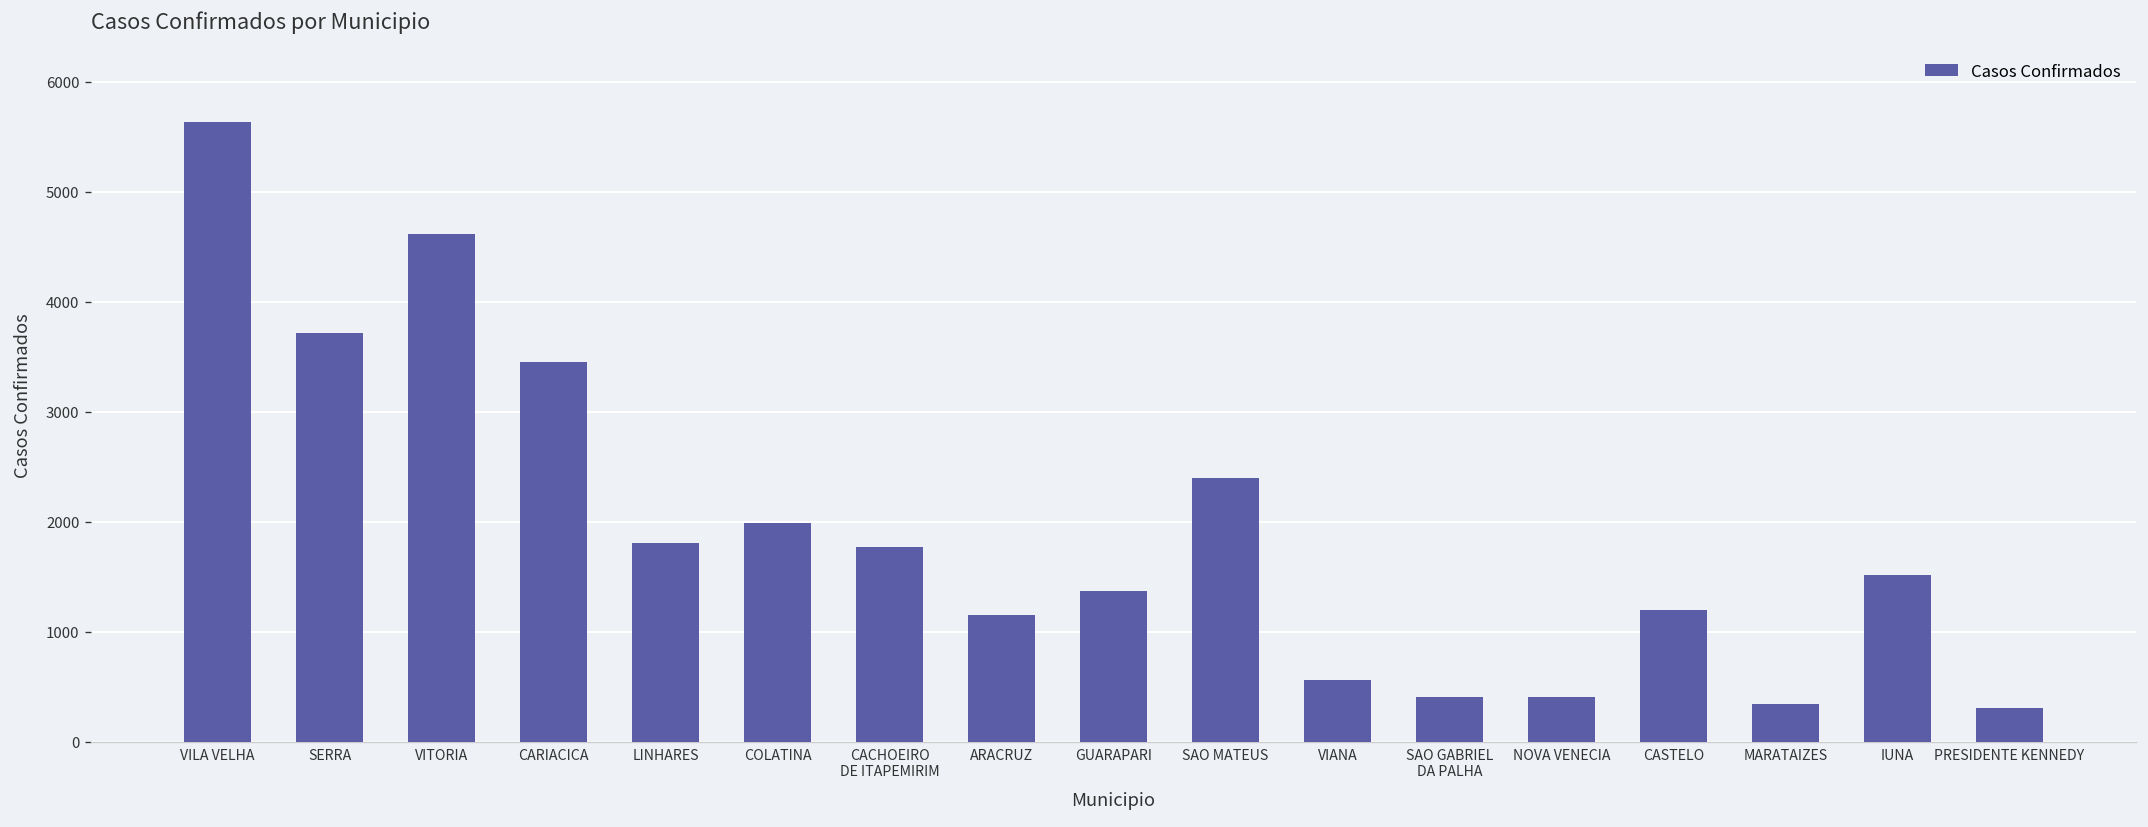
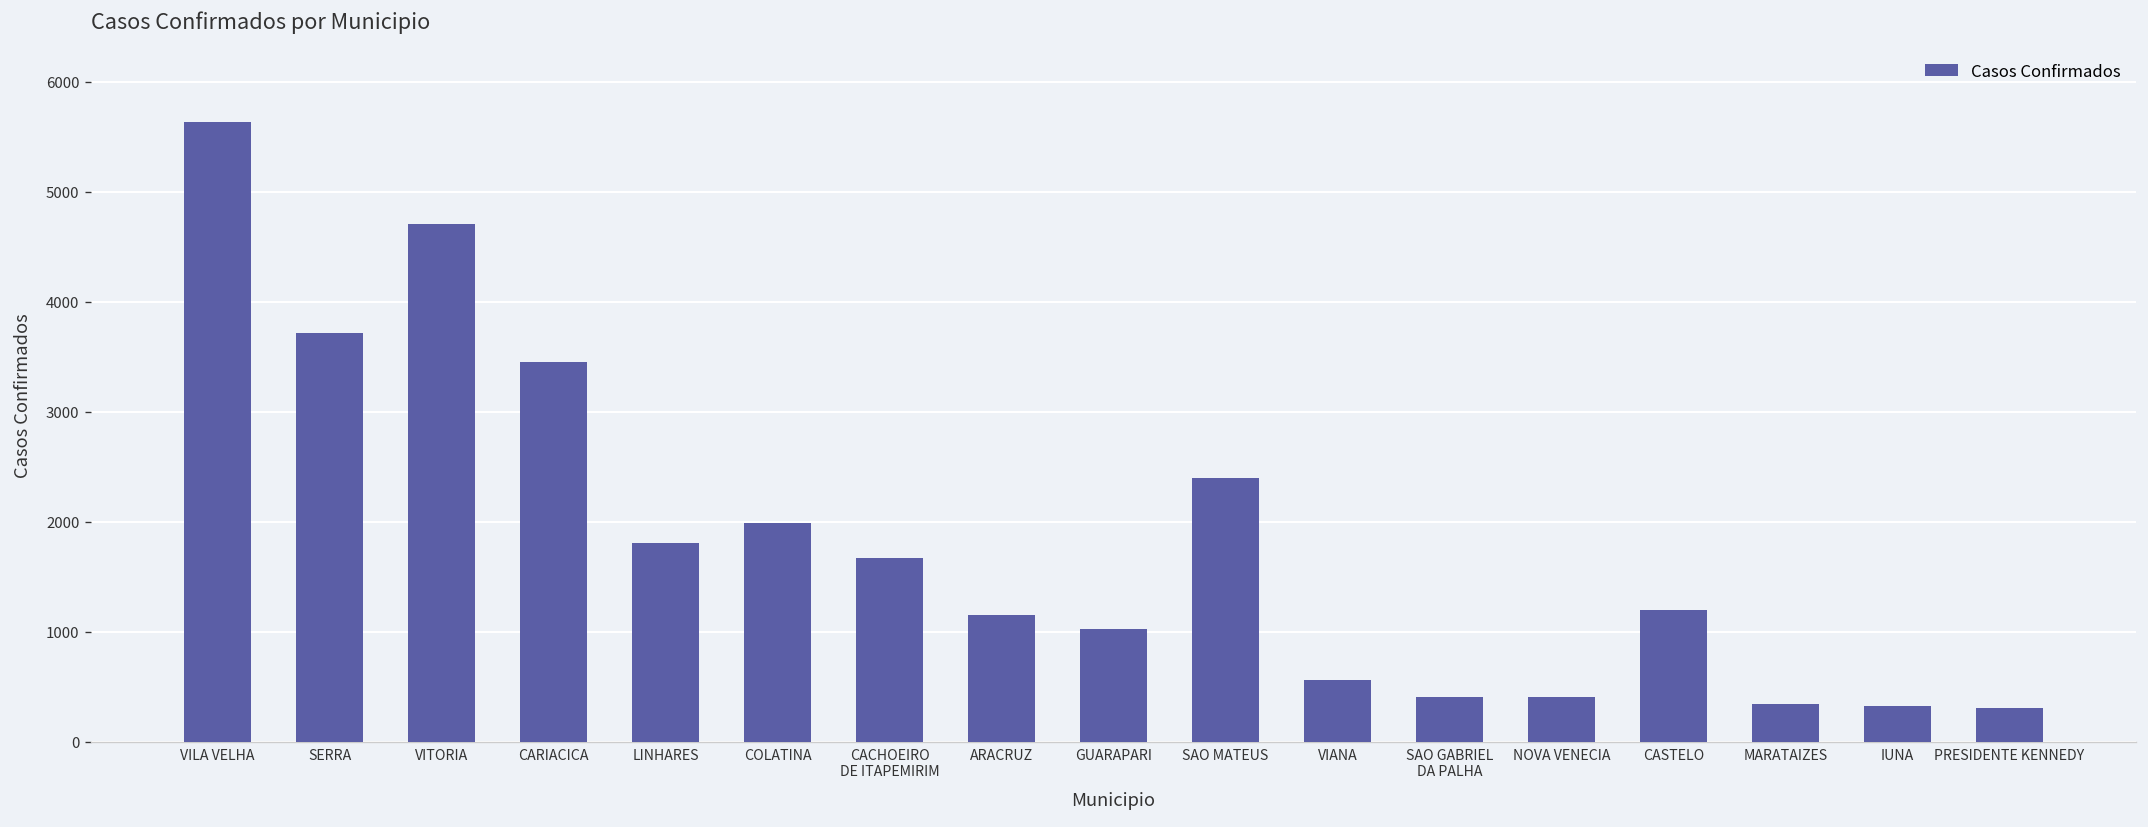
VITORIA: 4600 -> 4700
CACHOEIRO DE ITAPEMIRIM: 1800 -> 1700
GUARAPARI: 1400 -> 1000
IUNA: 1500 -> 300
